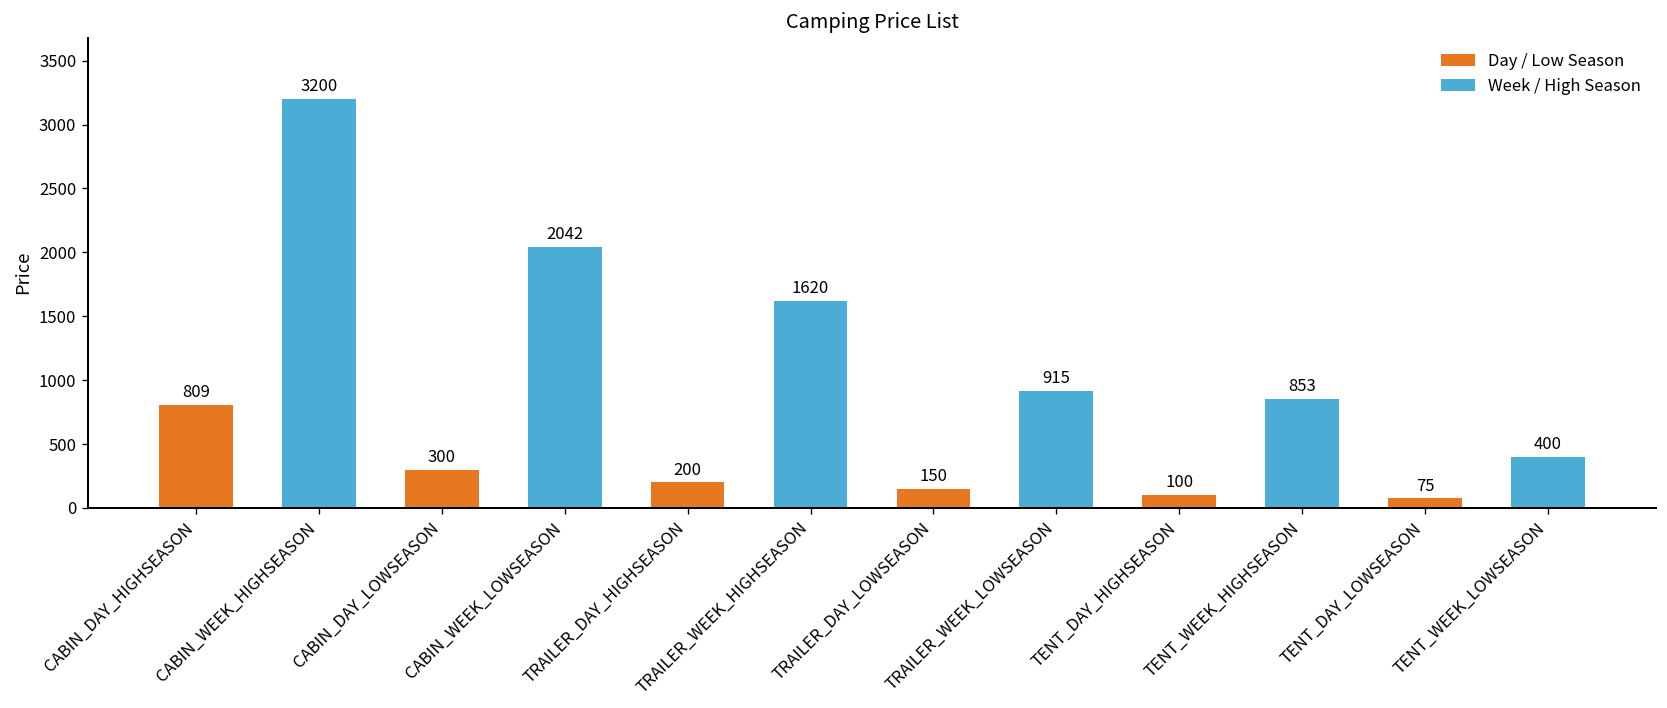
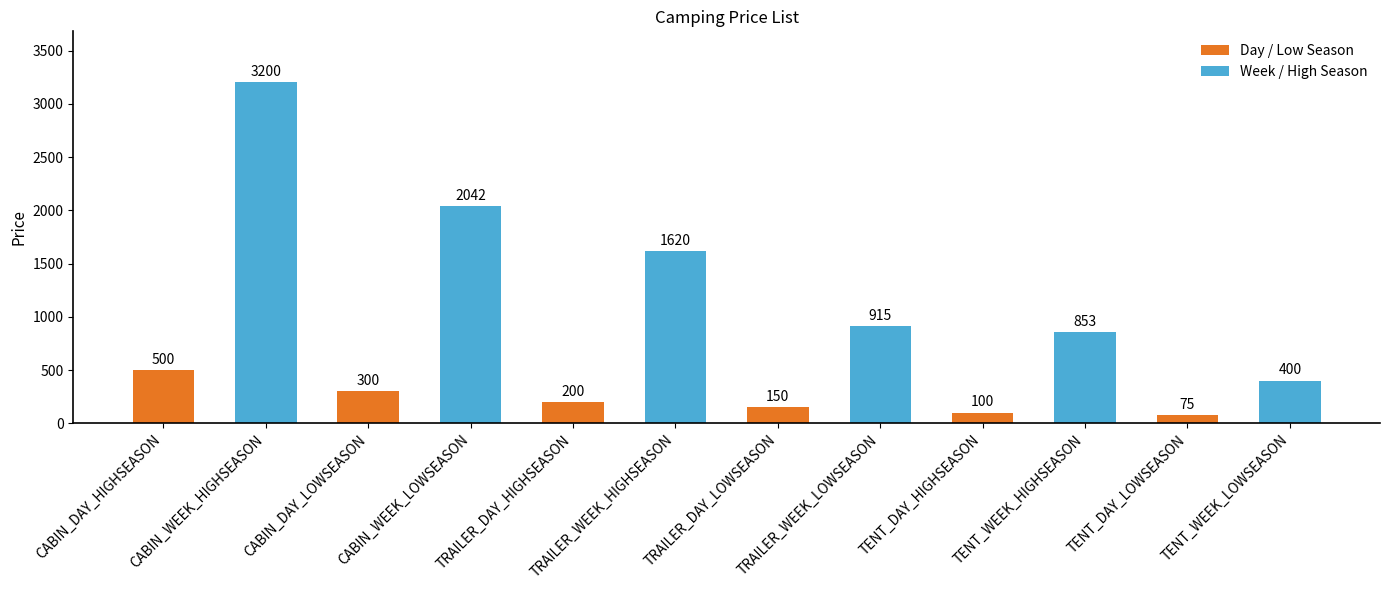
CABIN_DAY_HIGHSEASON: 809 -> 500
